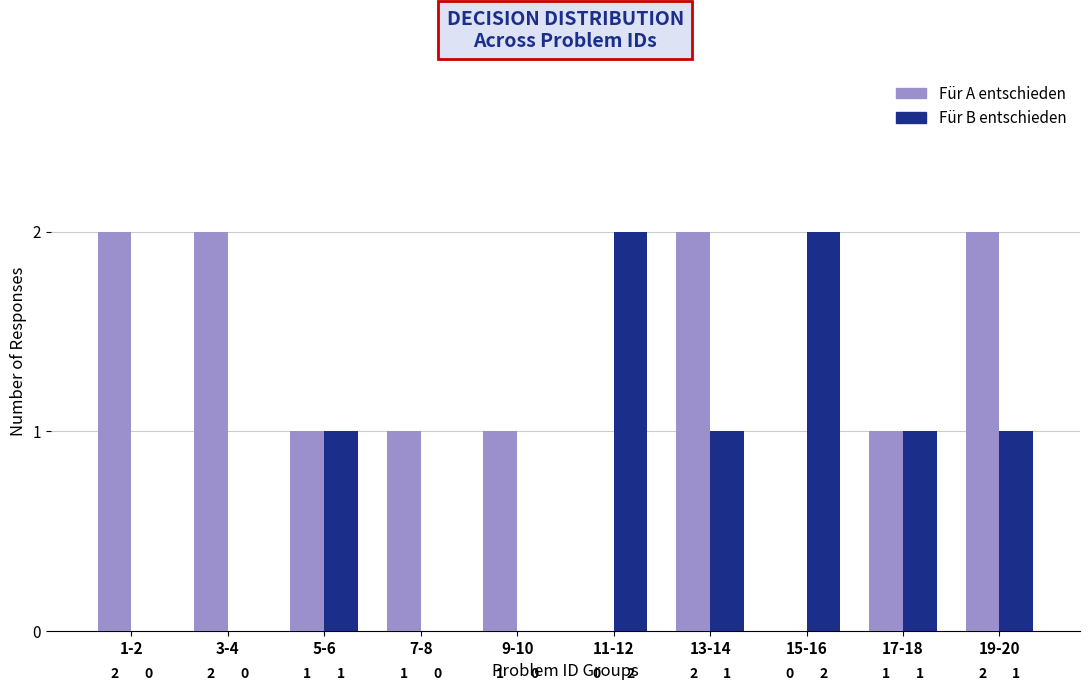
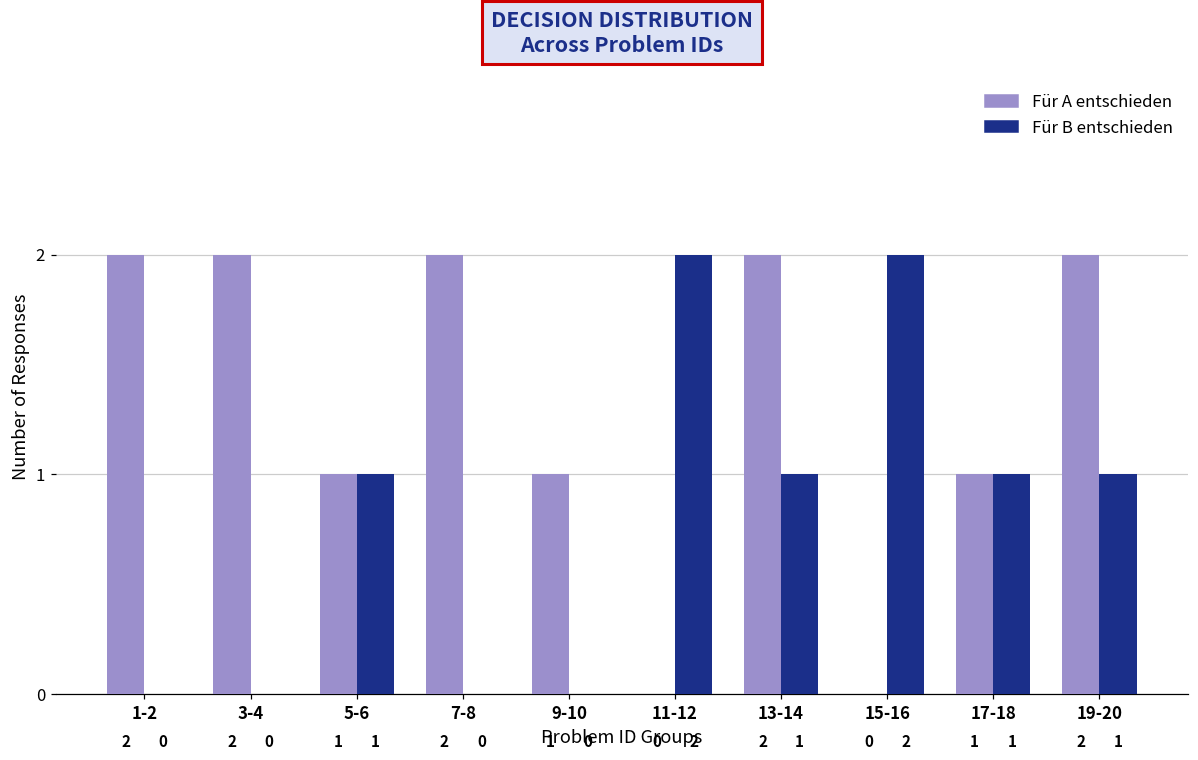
Für A entschieden, 7-8: 1 -> 2
